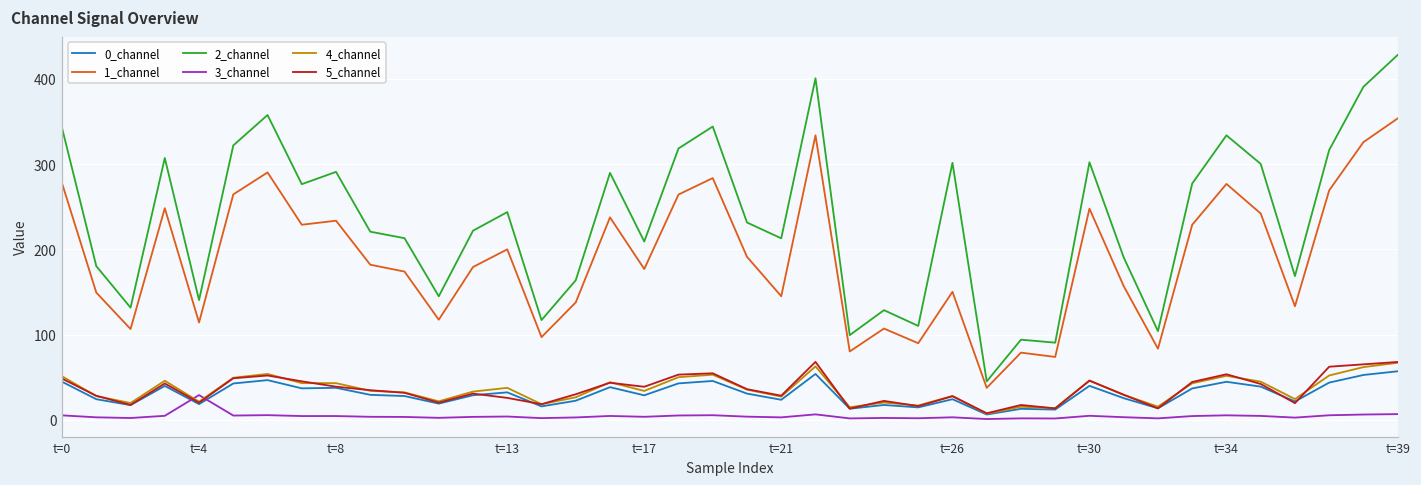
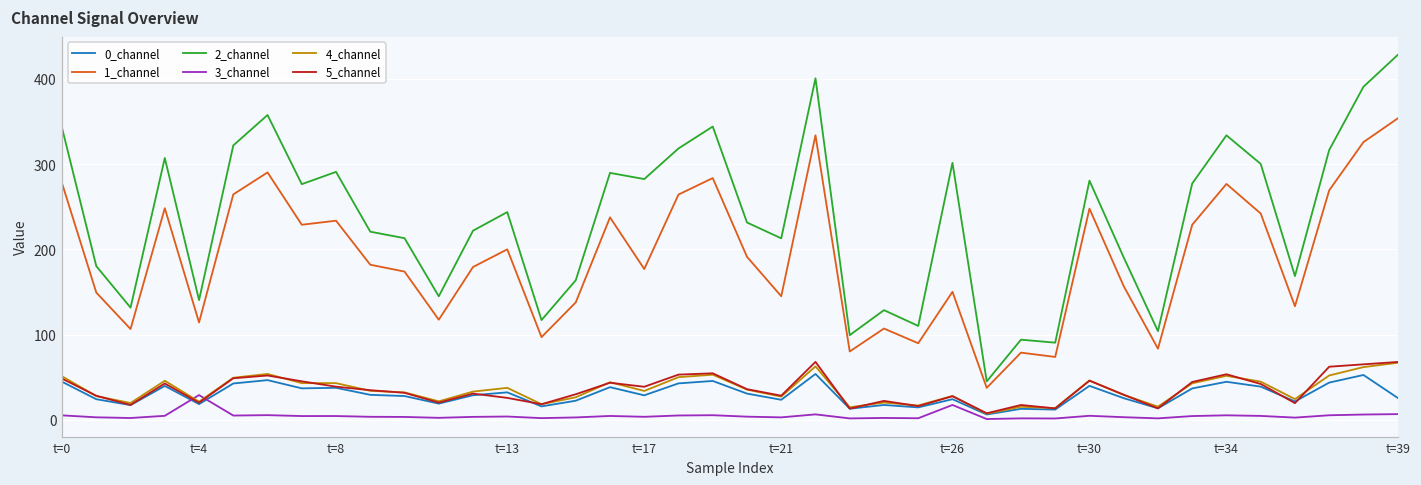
2_channel, t=17: 210 -> 280
3_channel, t=26: 0 -> 20
2_channel, t=30: 300 -> 280
0_channel, t=39: 60 -> 30
